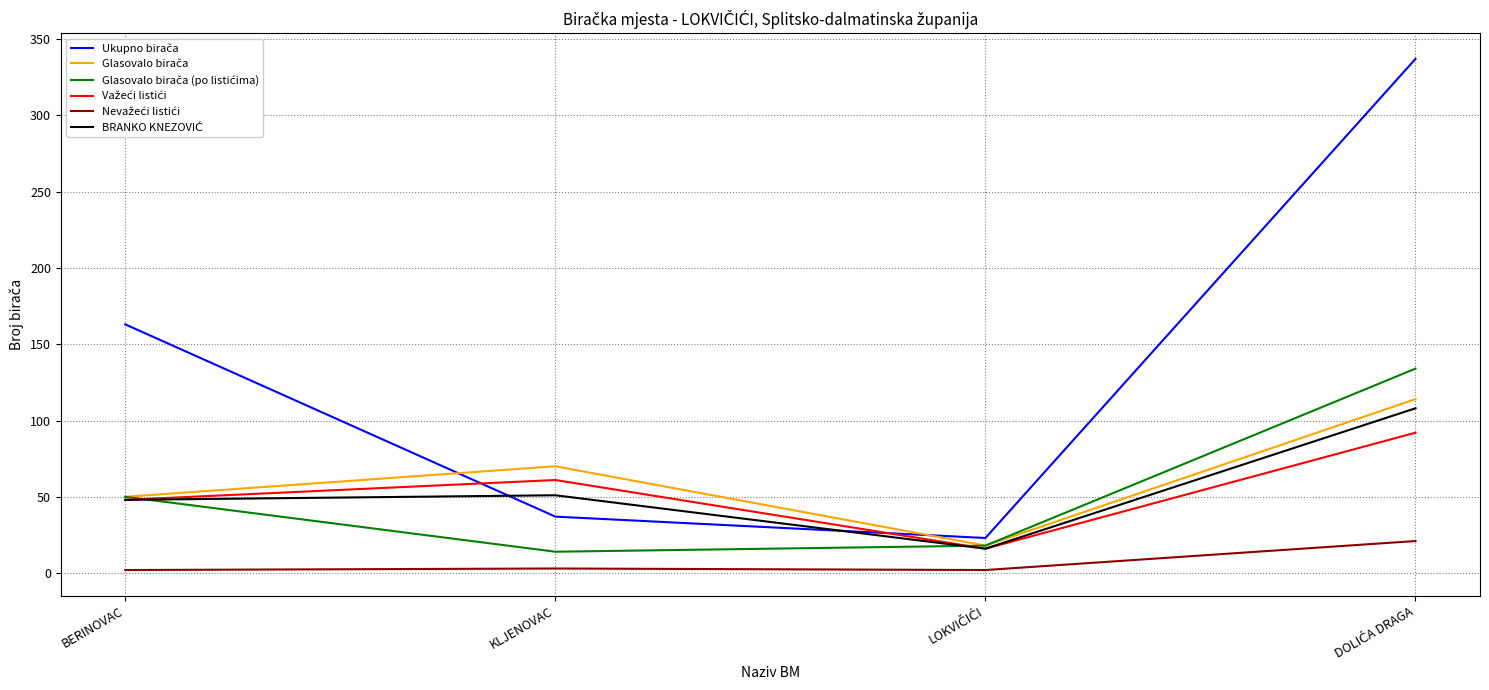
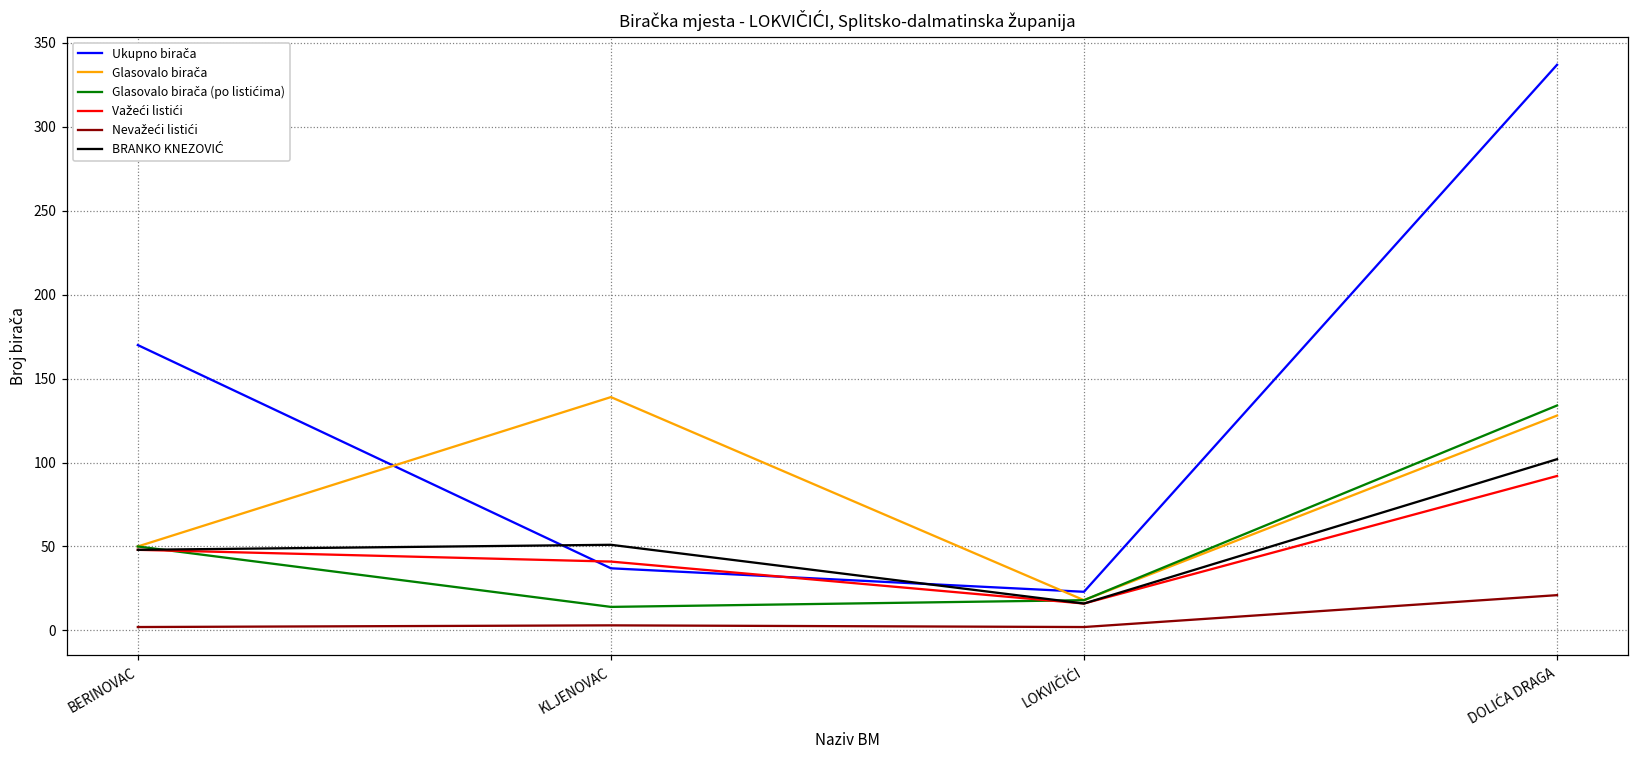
Ukupno birača, BERINOVAC: 163 -> 170
Glasovalo birača, KLJENOVAC: 70 -> 139
Važeći listići, KLJENOVAC: 61 -> 41
Glasovalo birača, DOLIĆA DRAGA: 114 -> 128
BRANKO KNEZOVIĆ, DOLIĆA DRAGA: 108 -> 102
